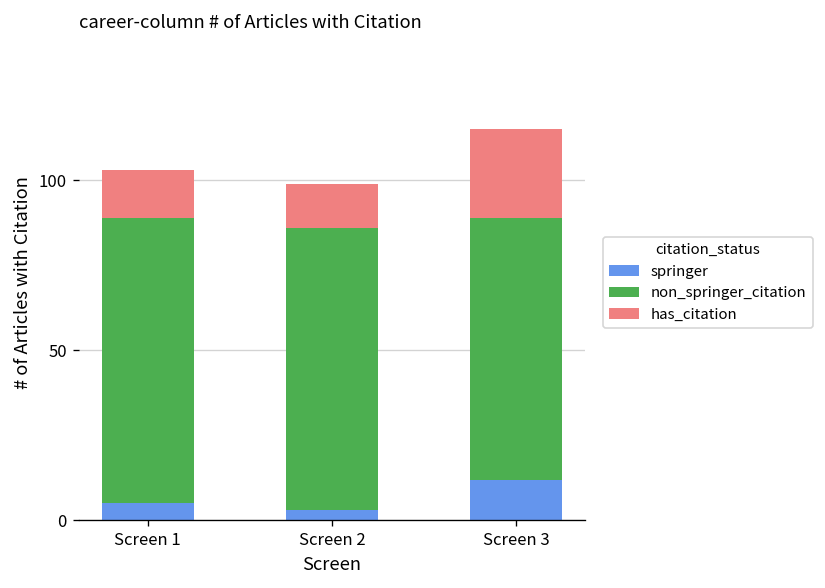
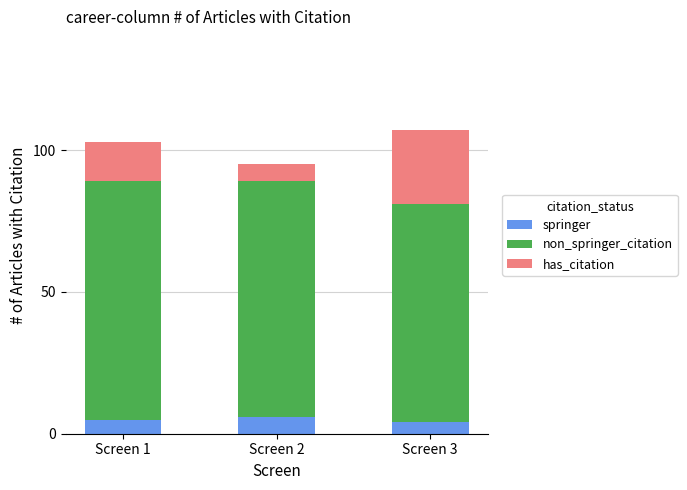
springer, Screen 2: 3 -> 6
has_citation, Screen 2: 13 -> 6
springer, Screen 3: 12 -> 4
